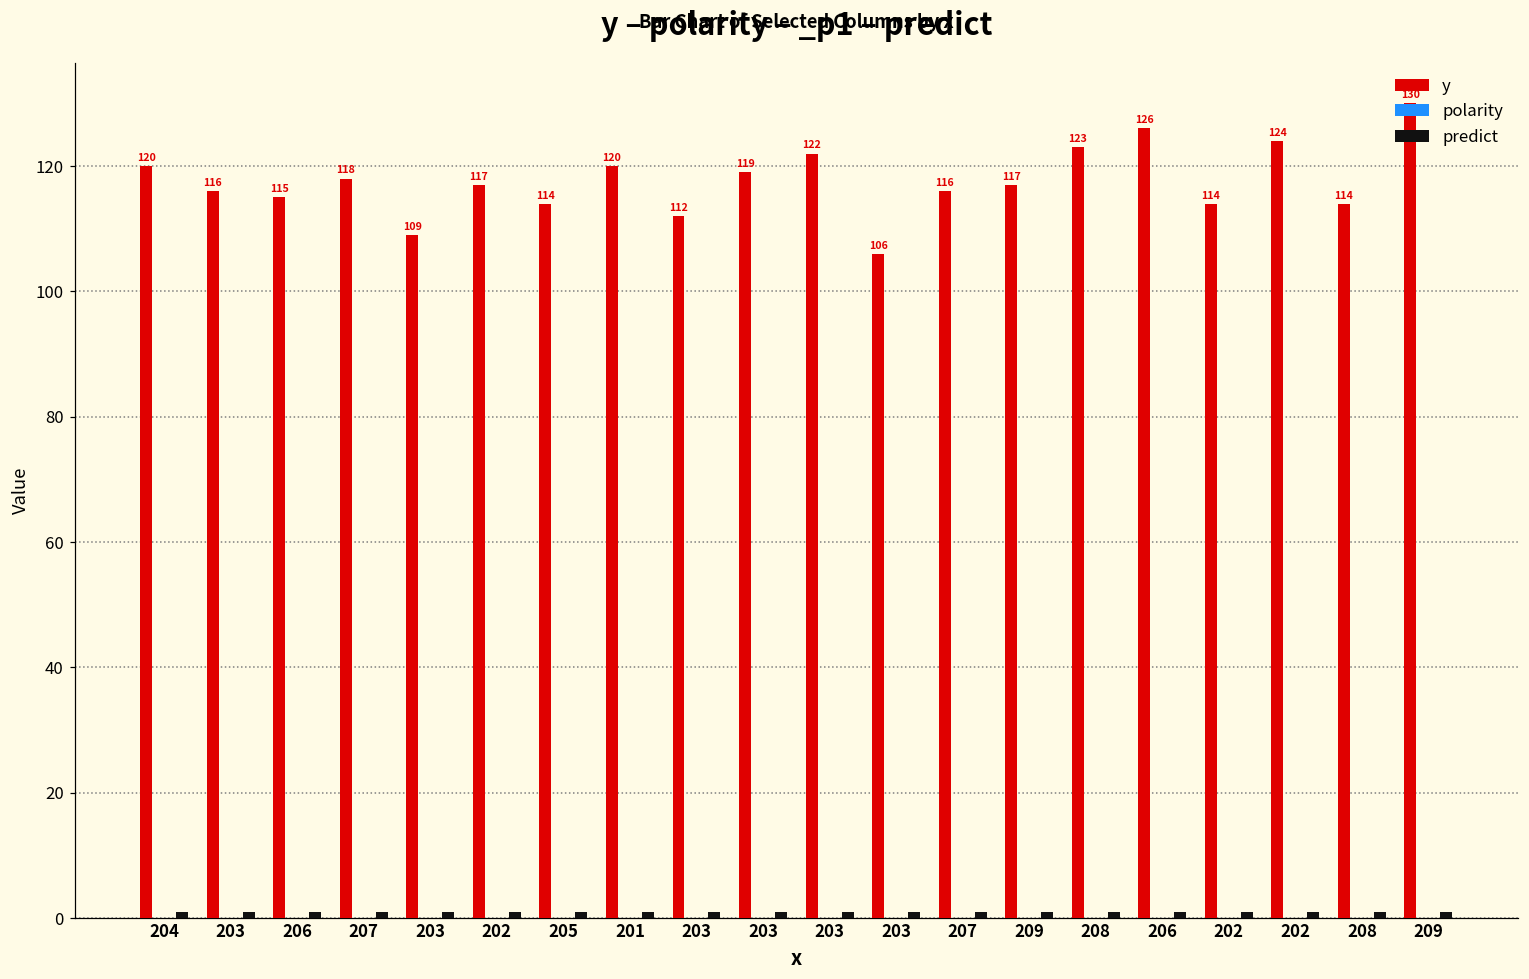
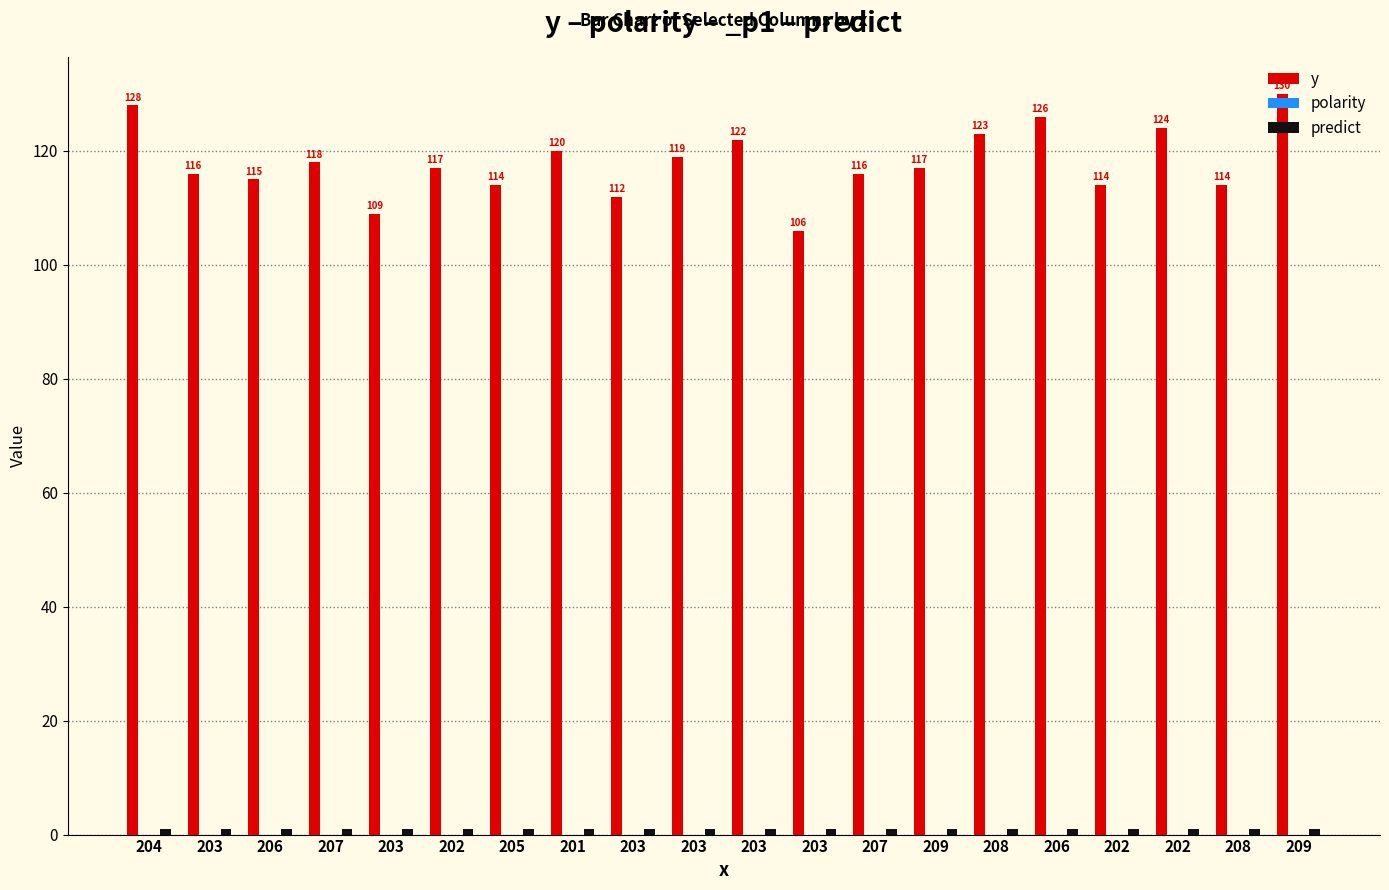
y, 204: 120 -> 128
